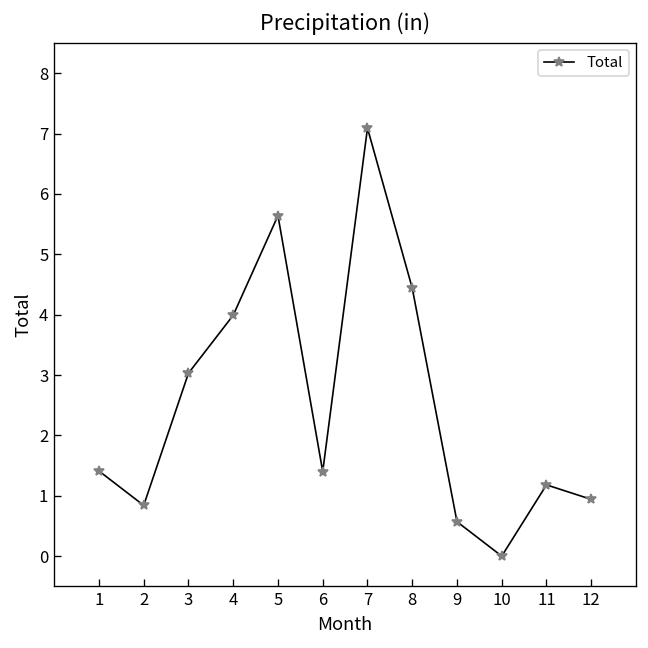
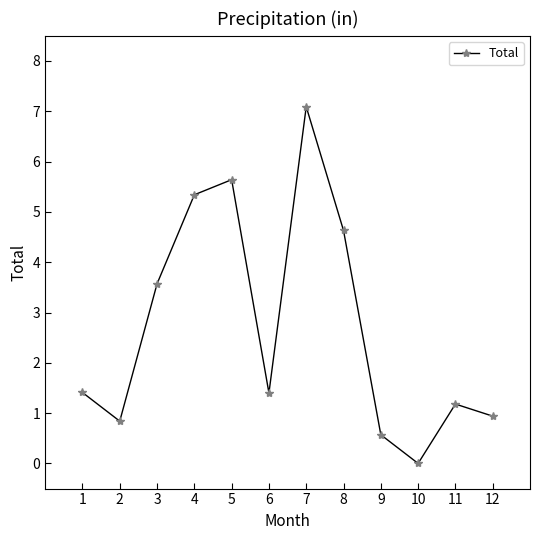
3: 3.0 -> 3.6
4: 4.0 -> 5.3
8: 4.4 -> 4.6
